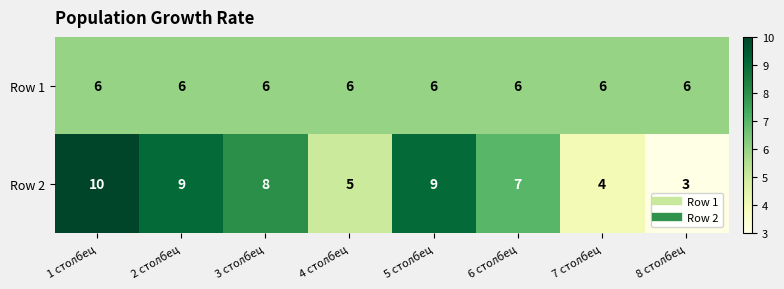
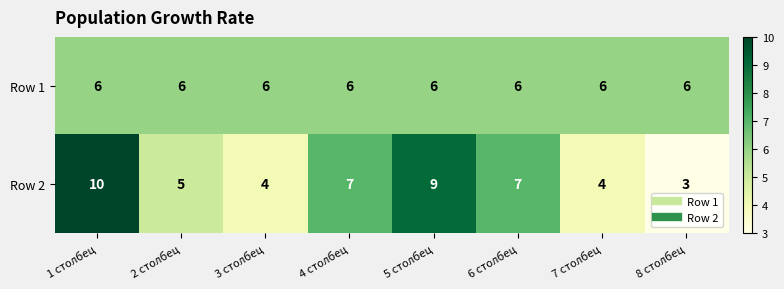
Row 2, 2 столбец: 9 -> 5
Row 2, 3 столбец: 8 -> 4
Row 2, 4 столбец: 5 -> 7
